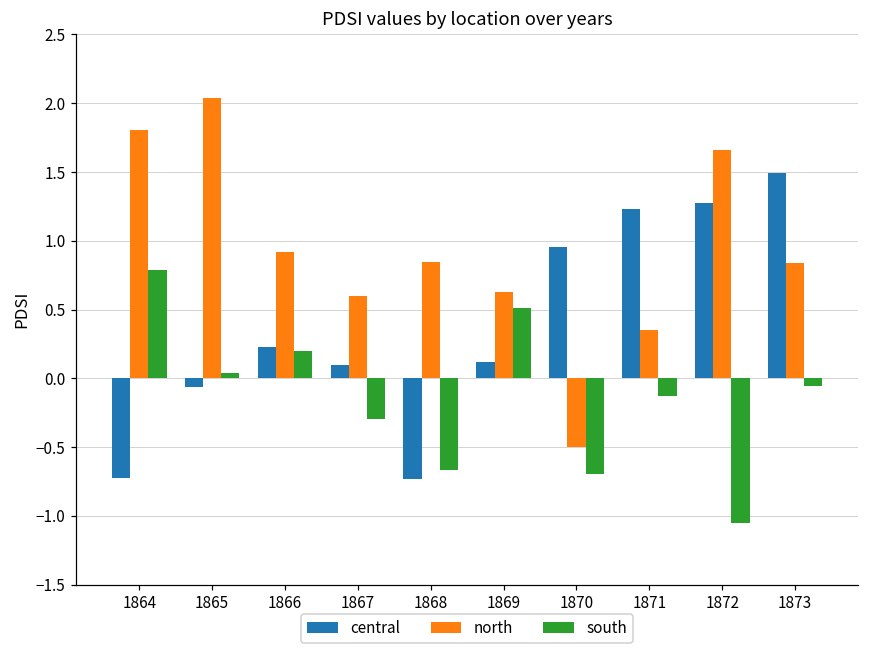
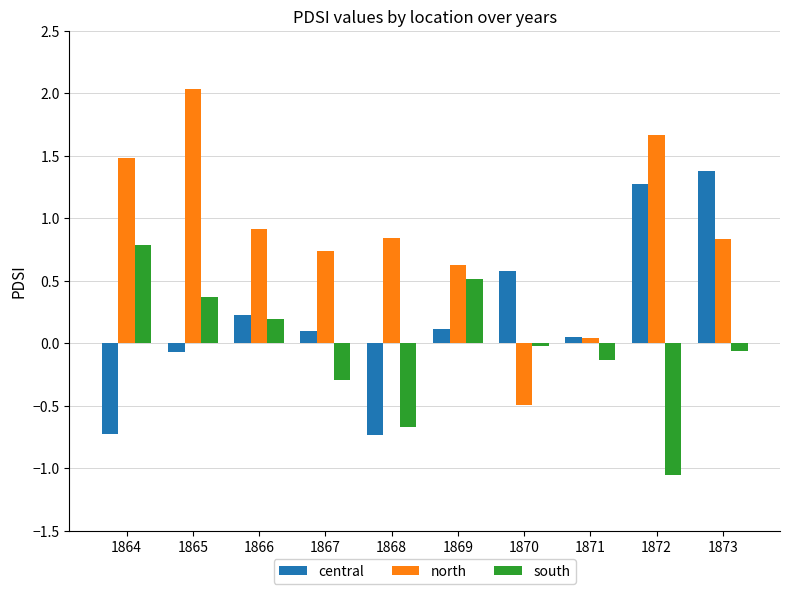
north, 1864: 1.80 -> 1.48
south, 1865: 0.04 -> 0.37
north, 1867: 0.60 -> 0.74
central, 1870: 0.95 -> 0.58
south, 1870: -0.70 -> -0.02
central, 1871: 1.23 -> 0.05
north, 1871: 0.35 -> 0.04
central, 1873: 1.49 -> 1.38
